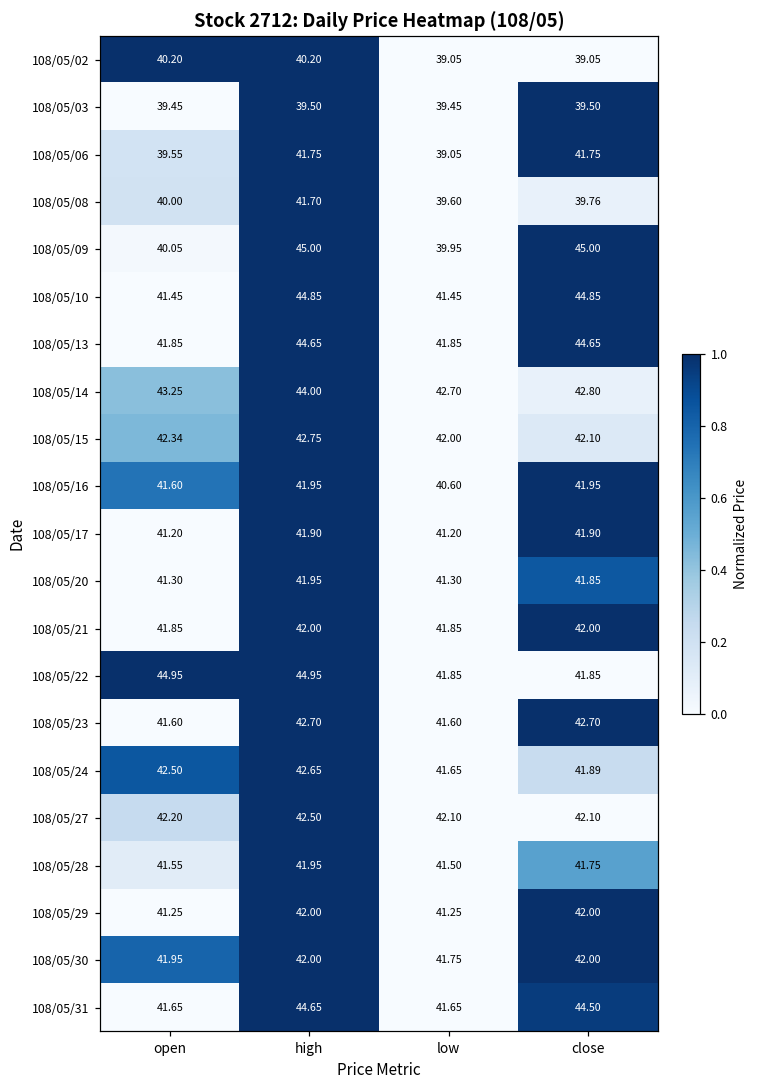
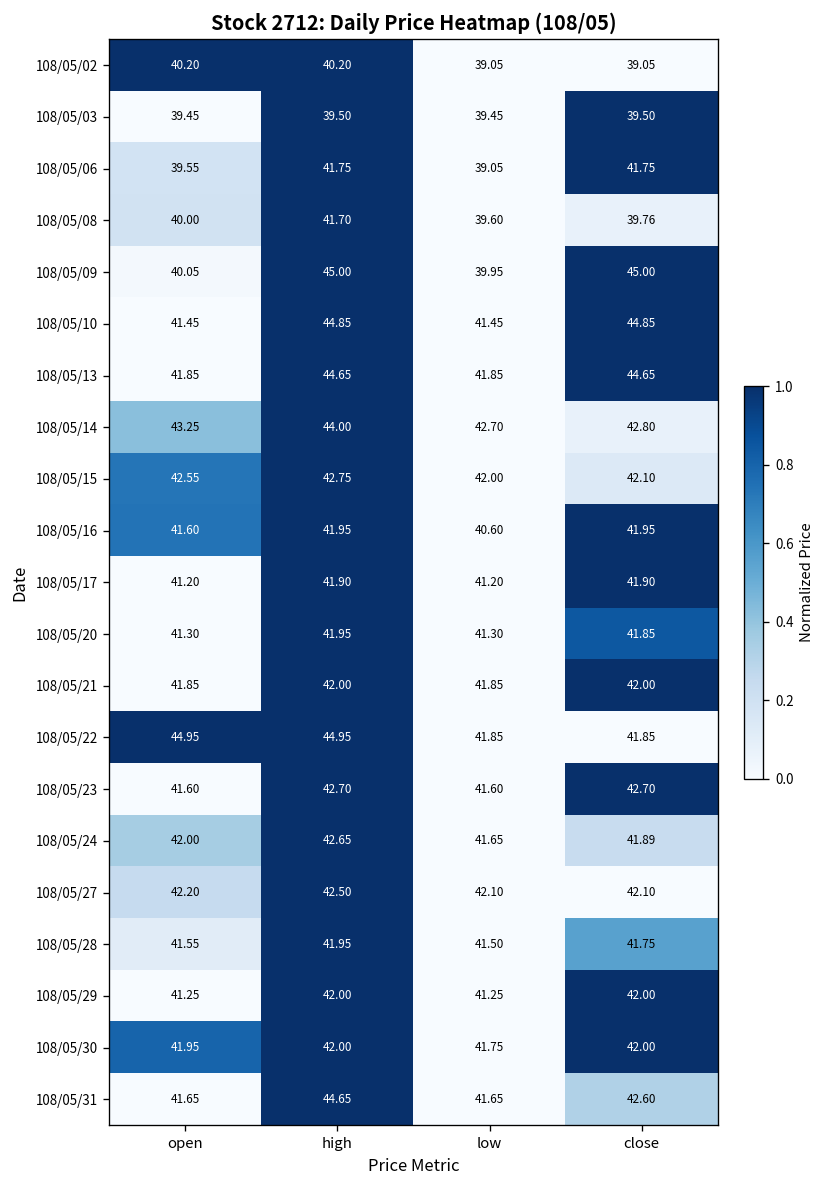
108/05/15, open: 42.34 -> 42.55
108/05/24, open: 42.50 -> 42.00
108/05/31, close: 44.50 -> 42.60
